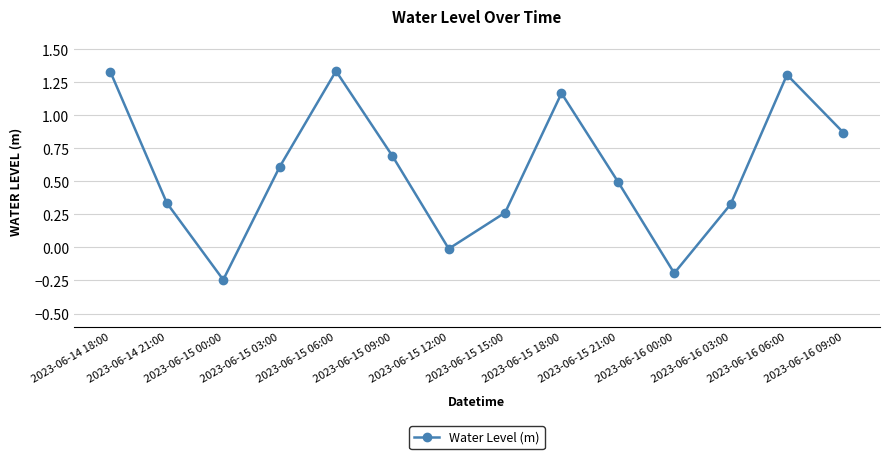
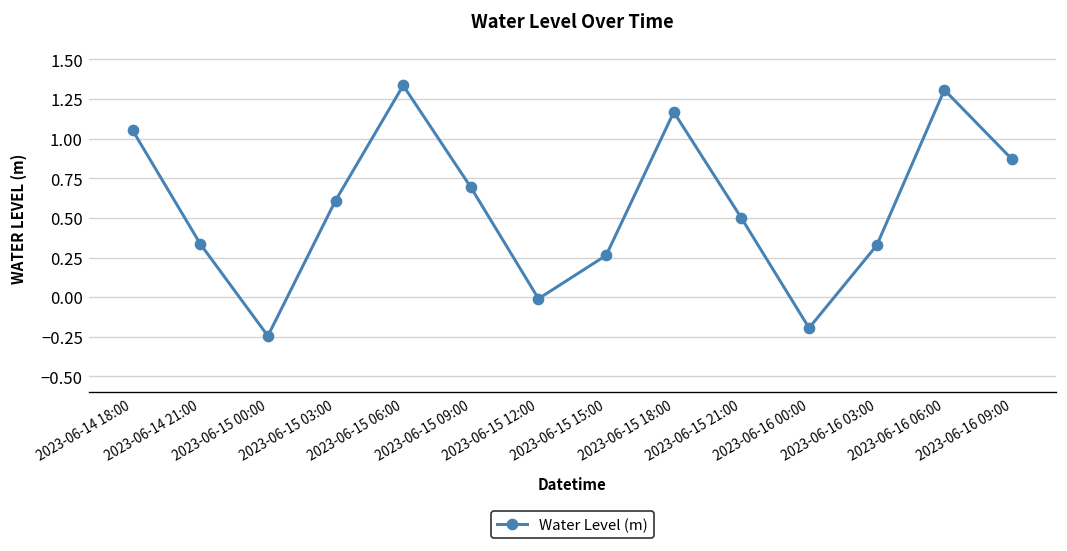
2023-06-14 18:00: 1.33 -> 1.05
